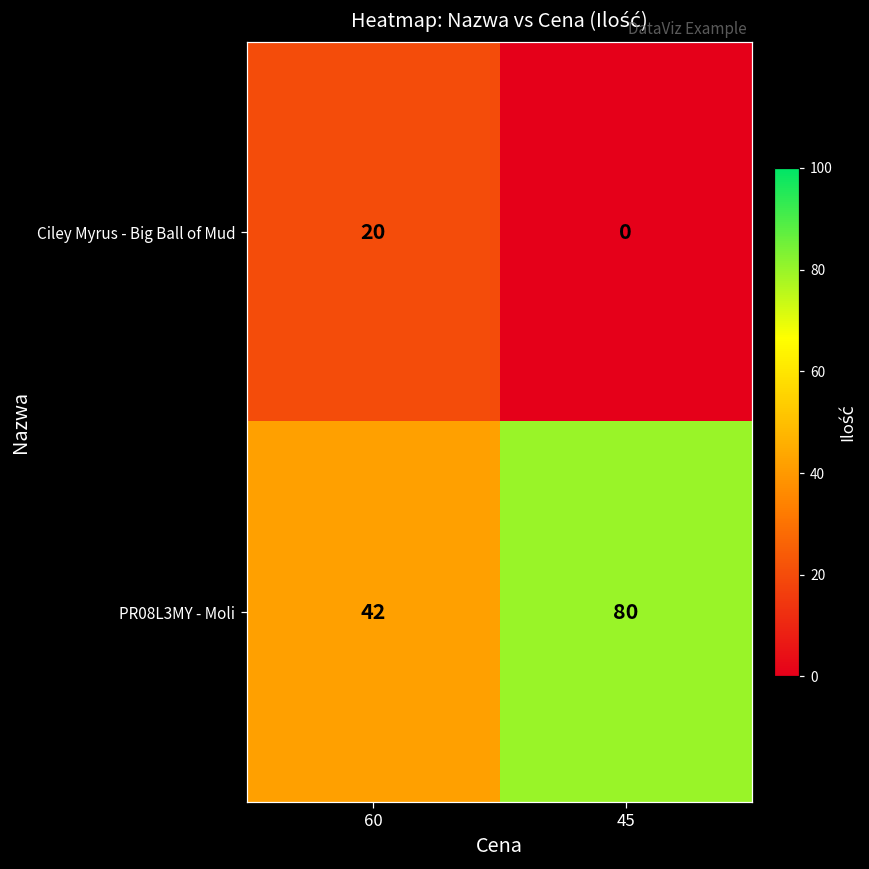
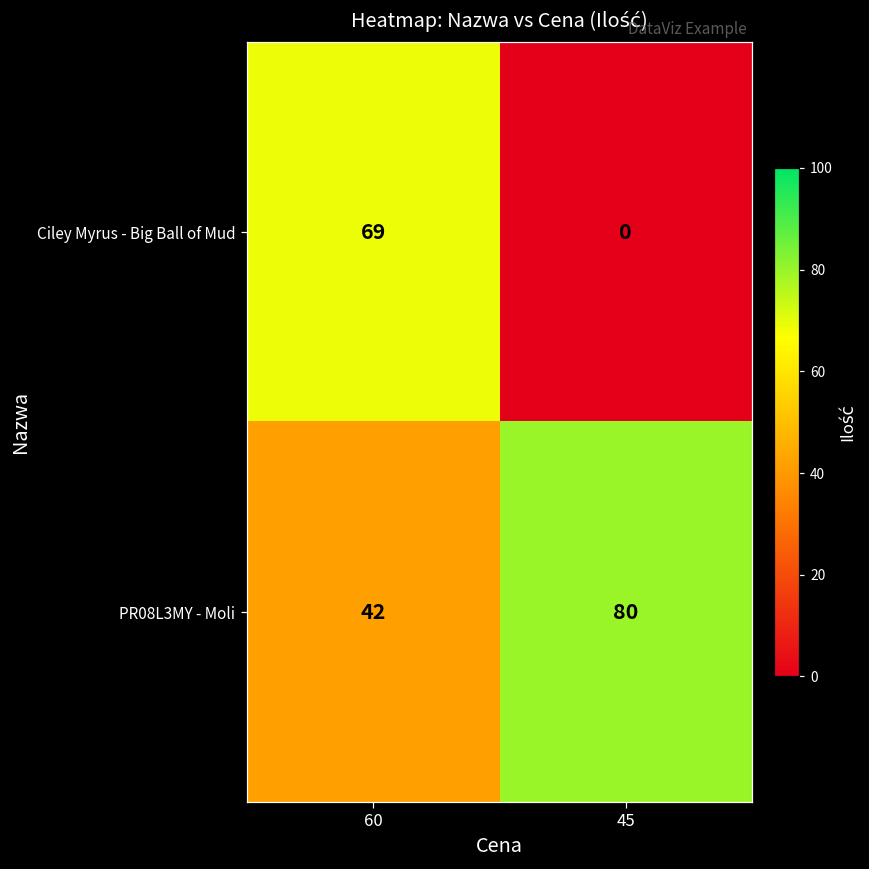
Ciley Myrus - Big Ball of Mud, 60: 20 -> 69
